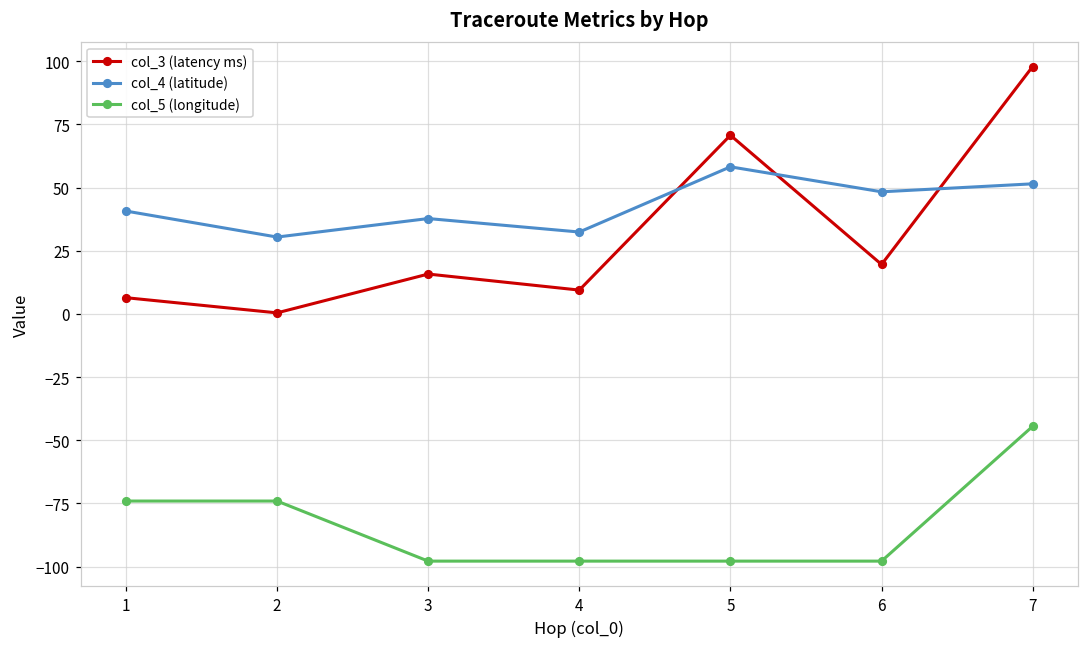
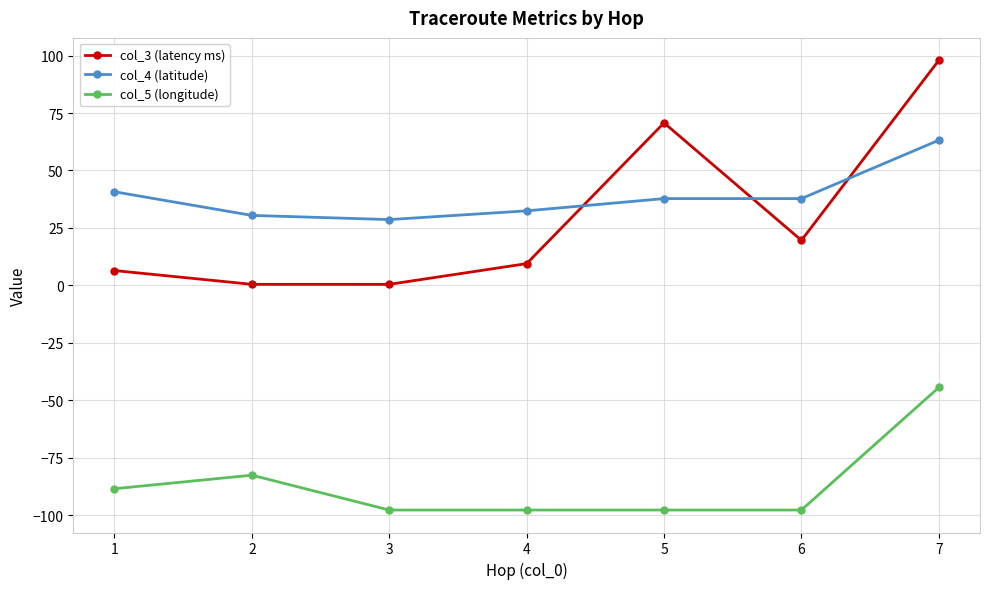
col_5 (longitude), 1: -74 -> -89
col_5 (longitude), 2: -74 -> -83
col_3 (latency ms), 3: 16 -> 0
col_4 (latitude), 3: 38 -> 29
col_4 (latitude), 5: 58 -> 38
col_4 (latitude), 6: 48 -> 38
col_4 (latitude), 7: 51 -> 63
